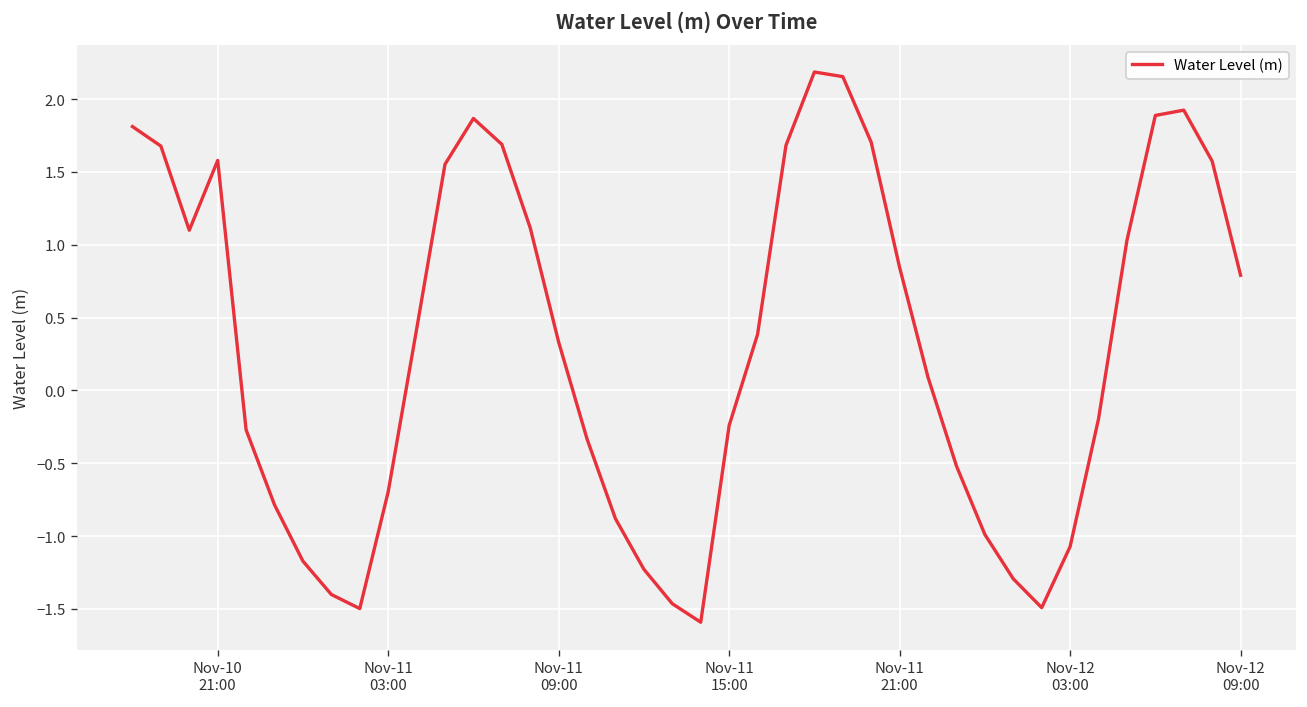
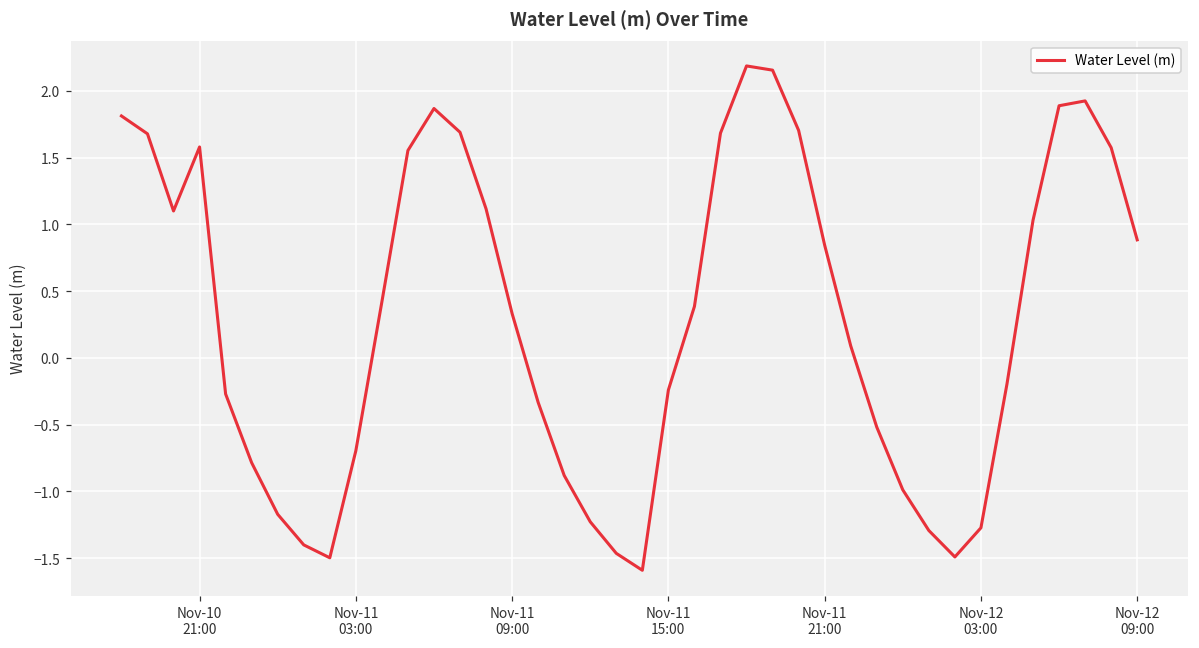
Nov-12 03:00: -1.07 -> -1.27
Nov-12 09:00: 0.79 -> 0.88
